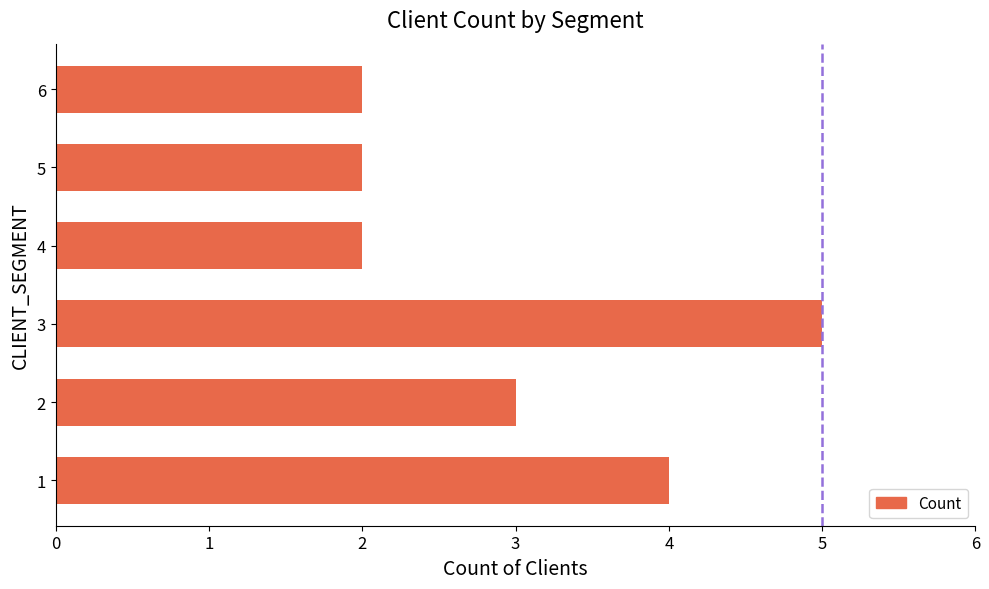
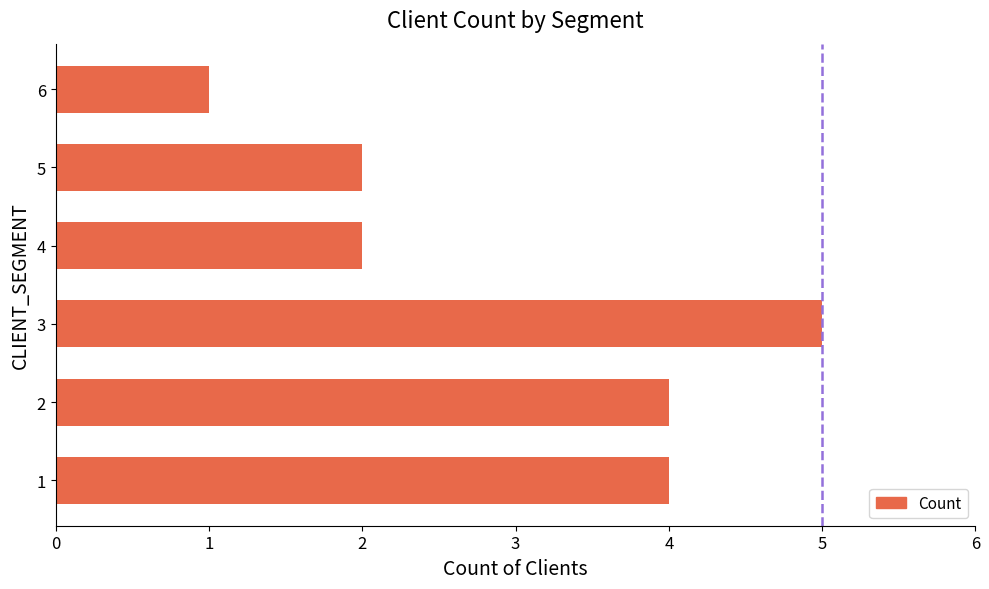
6: 2 -> 1
2: 3 -> 4
